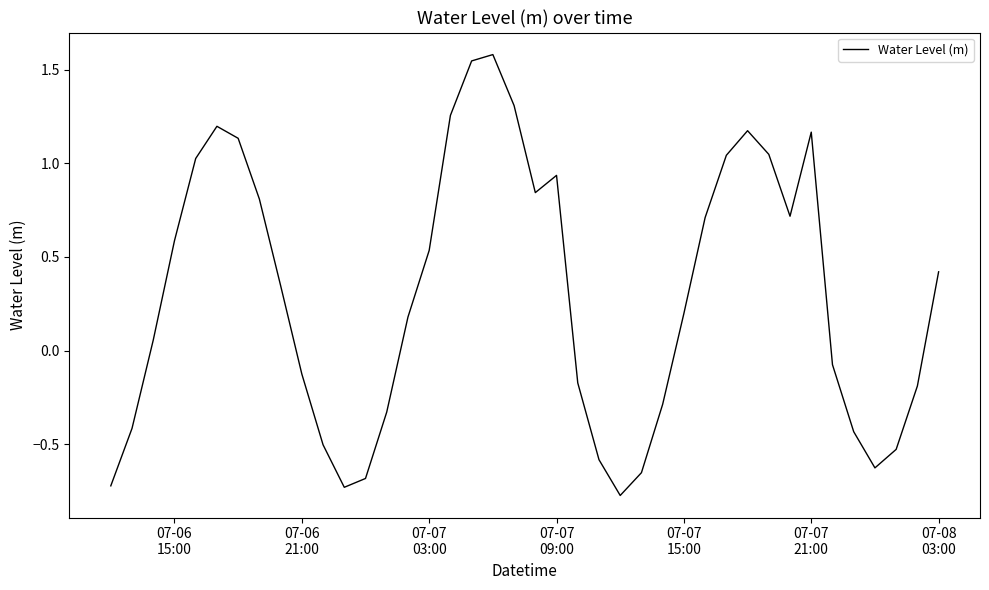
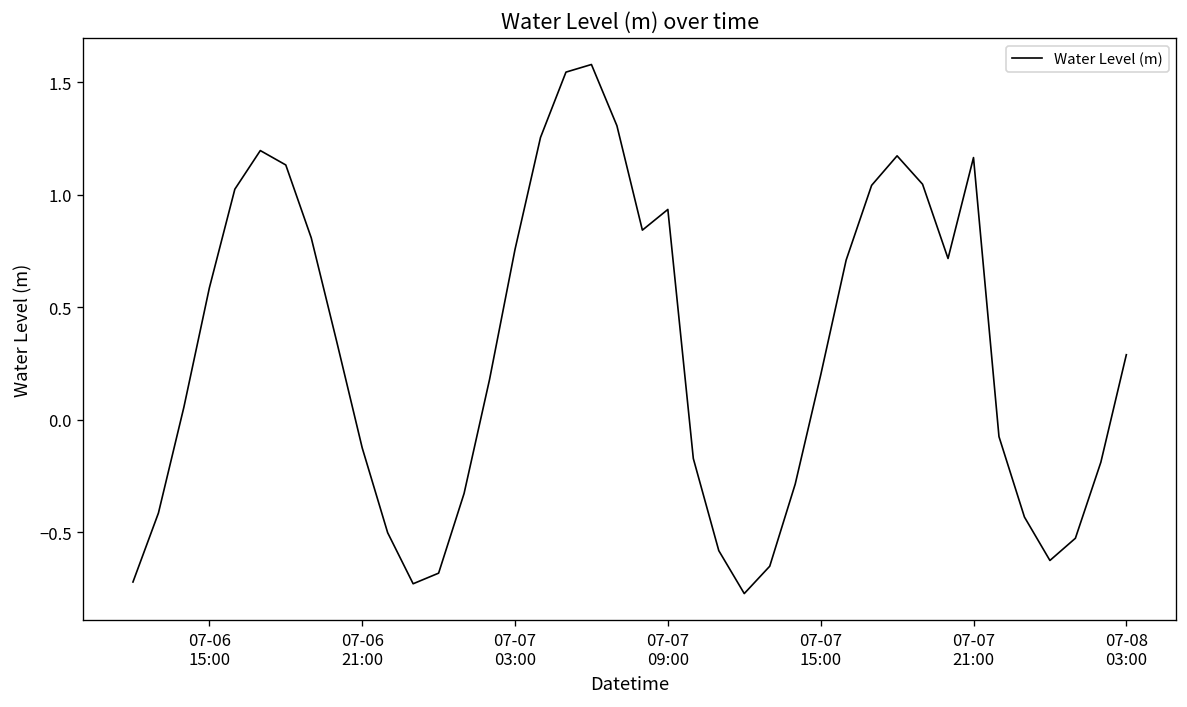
07-07 03:00: 0.54 -> 0.76
07-08 03:00: 0.42 -> 0.29
